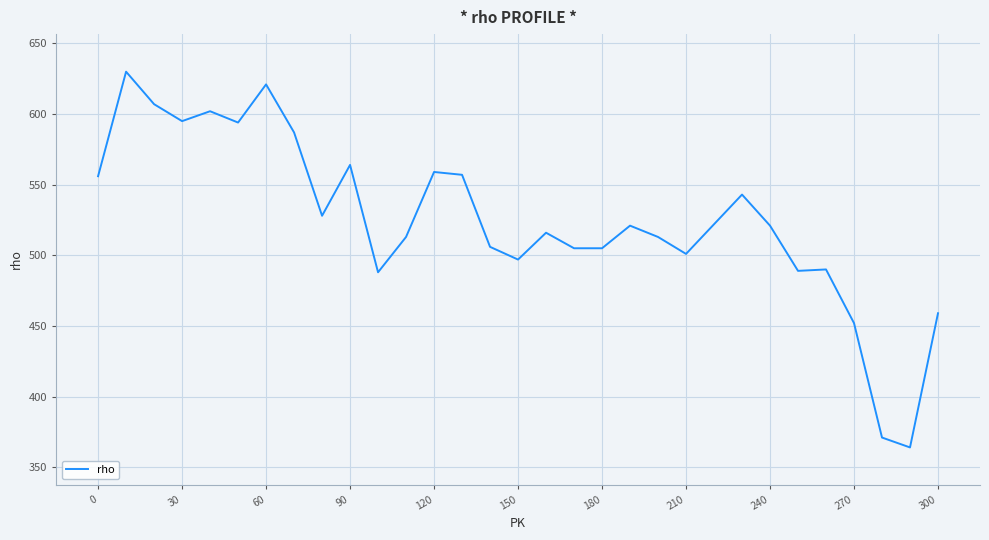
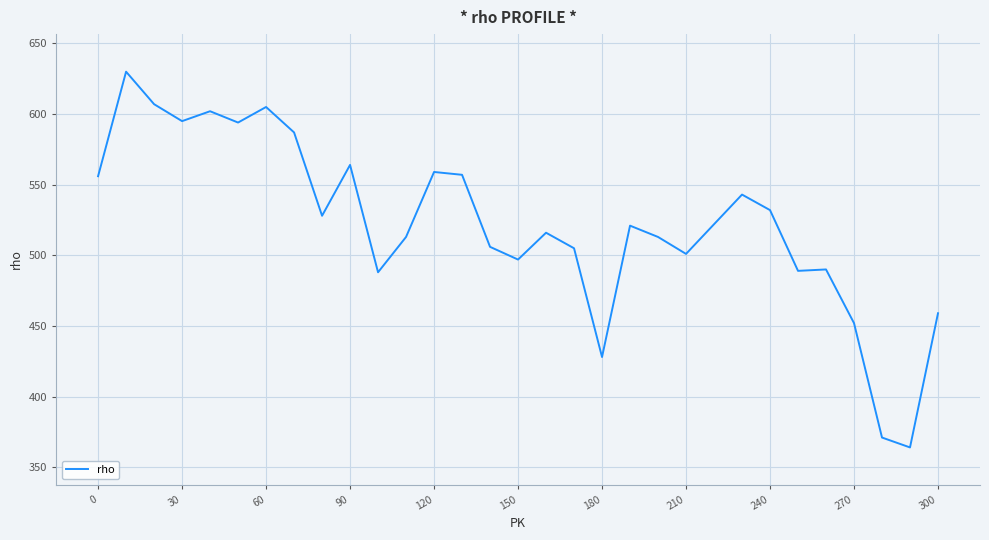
60: 621 -> 605
180: 505 -> 428
240: 521 -> 532
